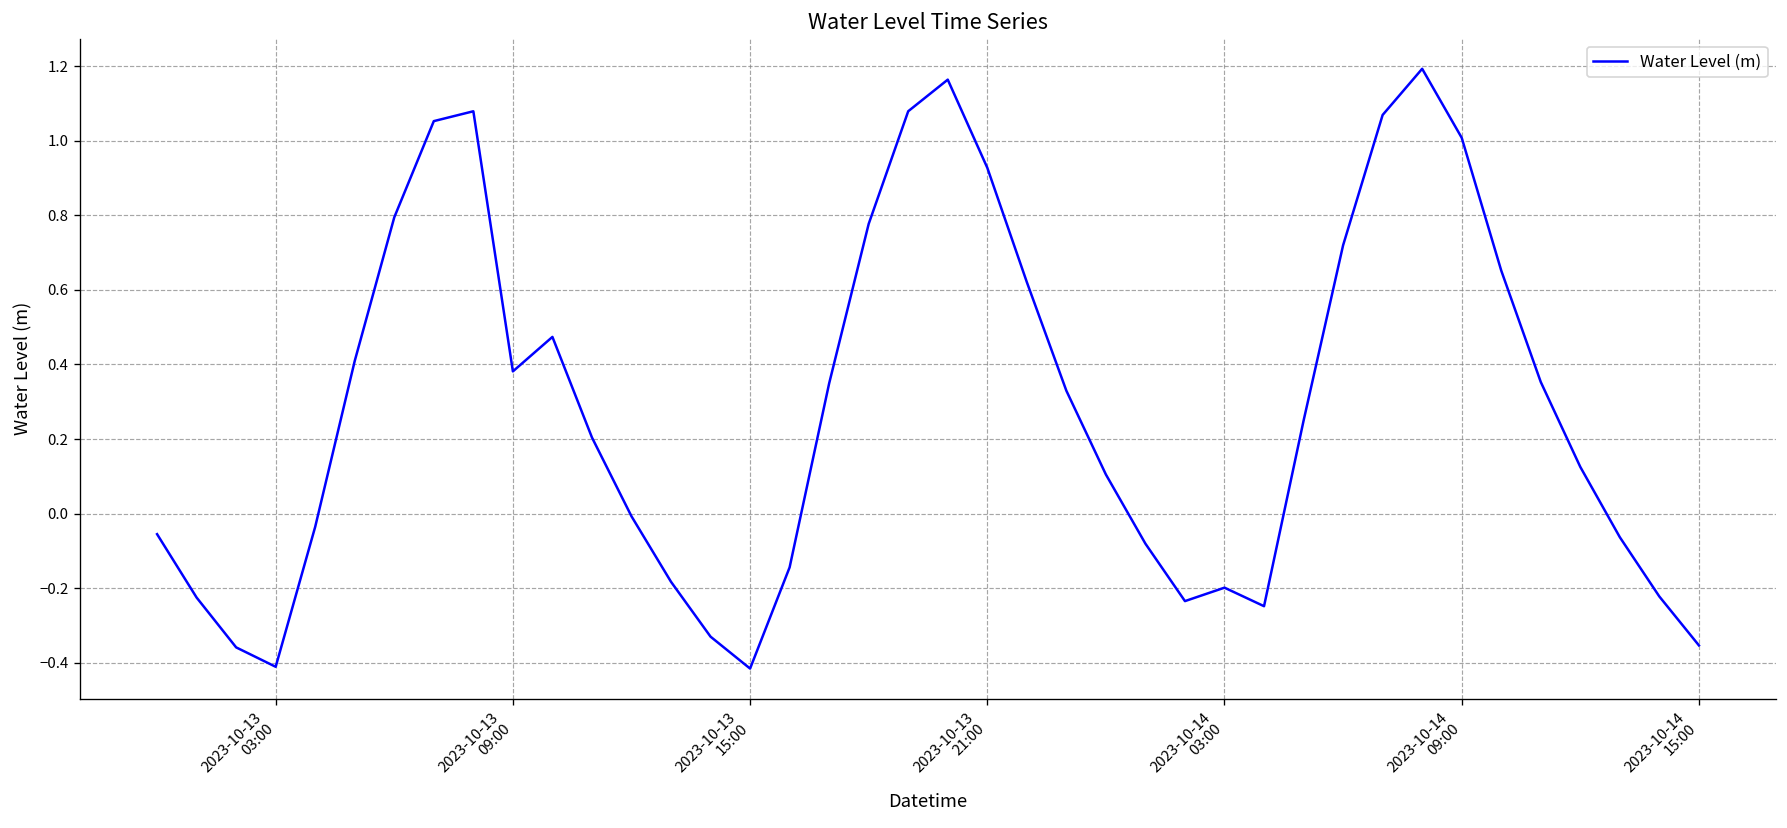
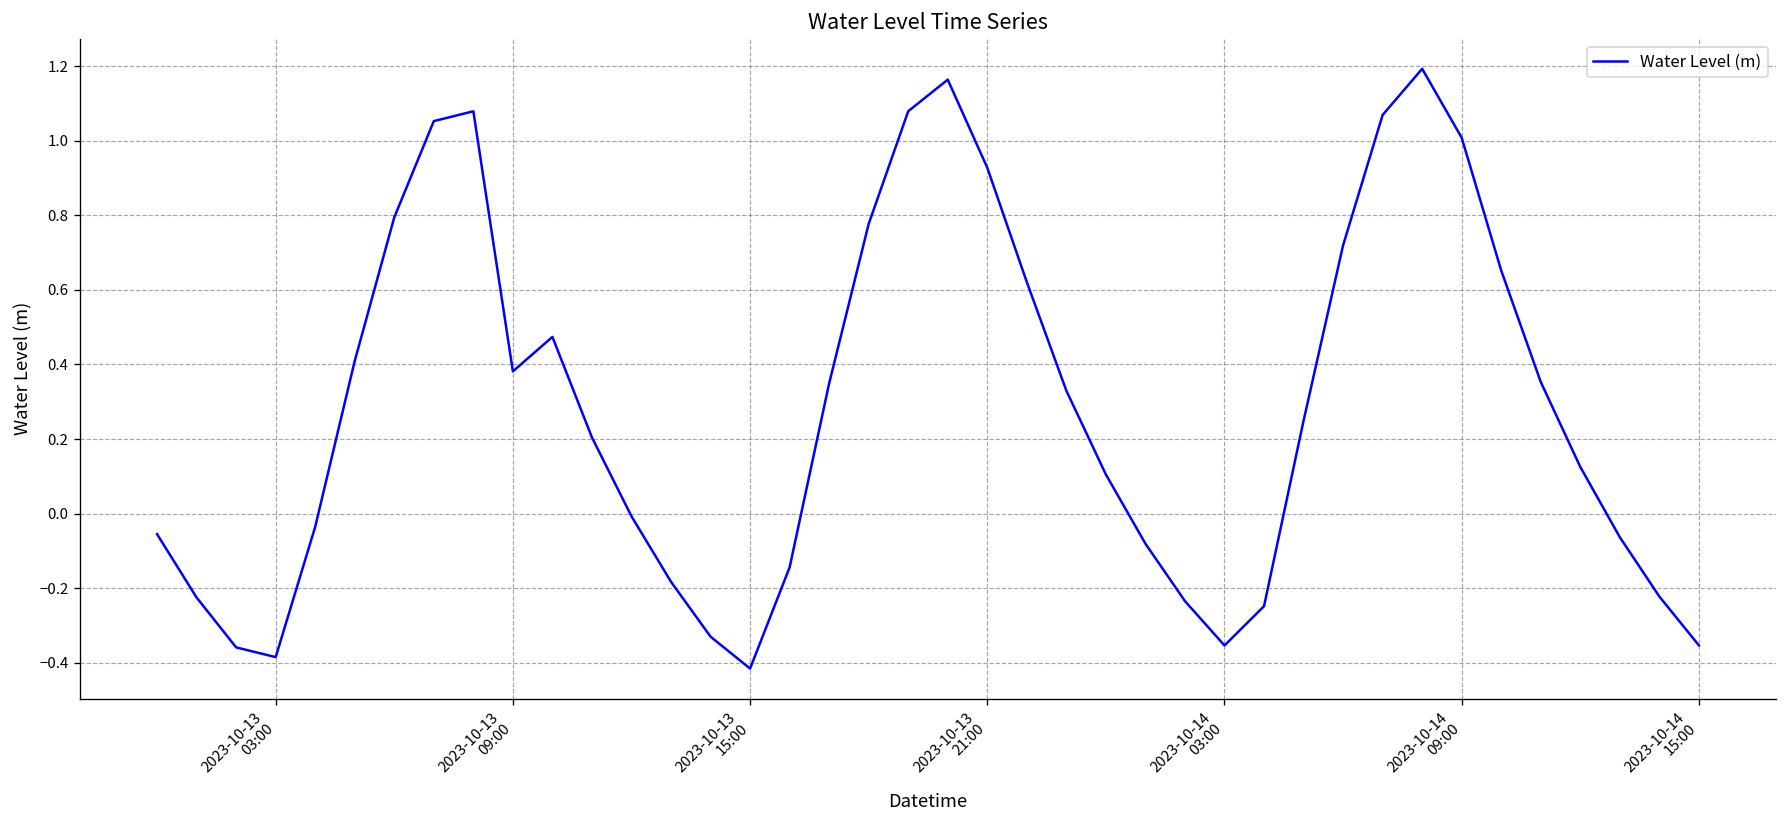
2023-10-13 03:00: -0.41 -> -0.38
2023-10-14 03:00: -0.20 -> -0.35
